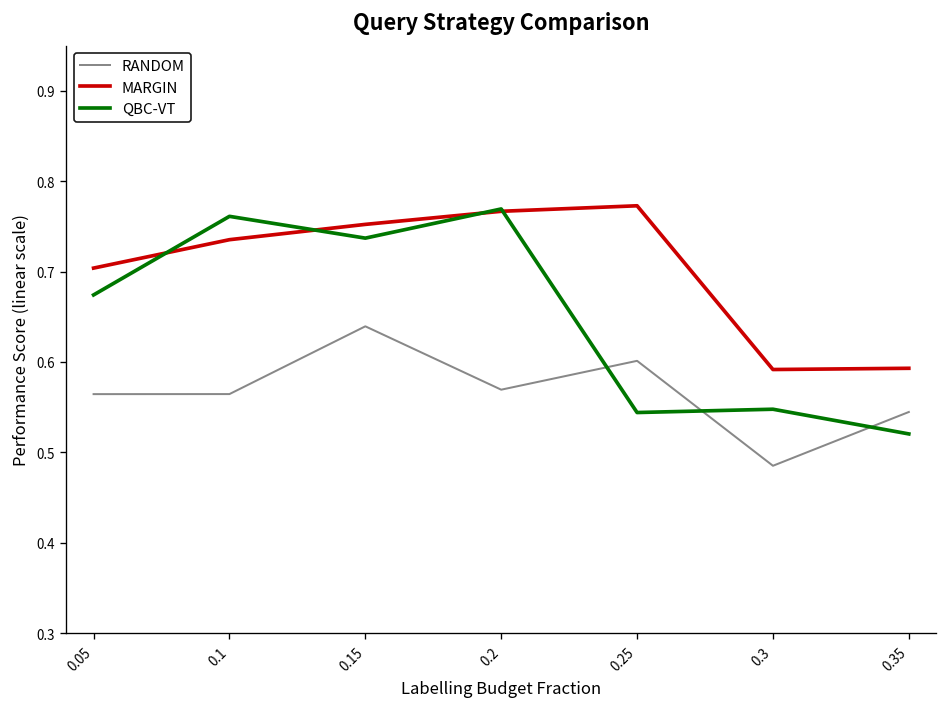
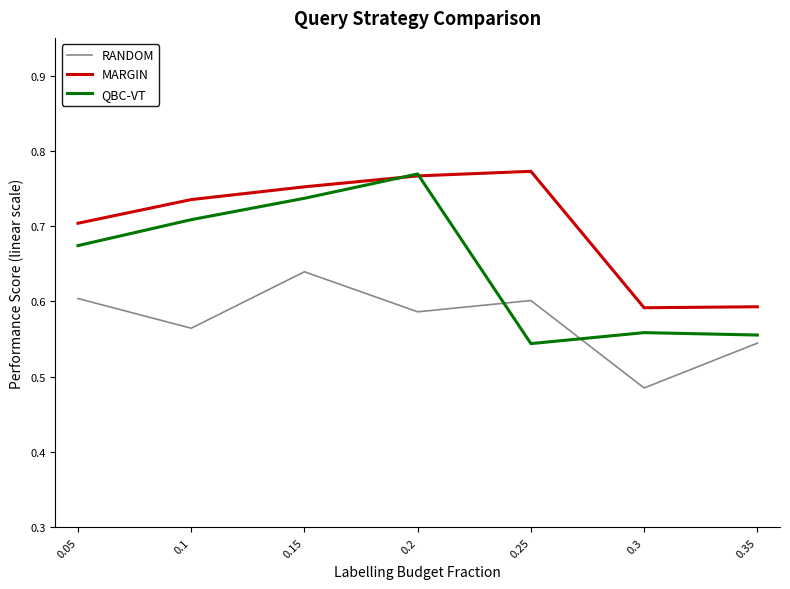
RANDOM, 0.05: 0.56 -> 0.60
QBC-VT, 0.1: 0.76 -> 0.71
RANDOM, 0.2: 0.57 -> 0.59
QBC-VT, 0.3: 0.55 -> 0.56
QBC-VT, 0.35: 0.52 -> 0.56
